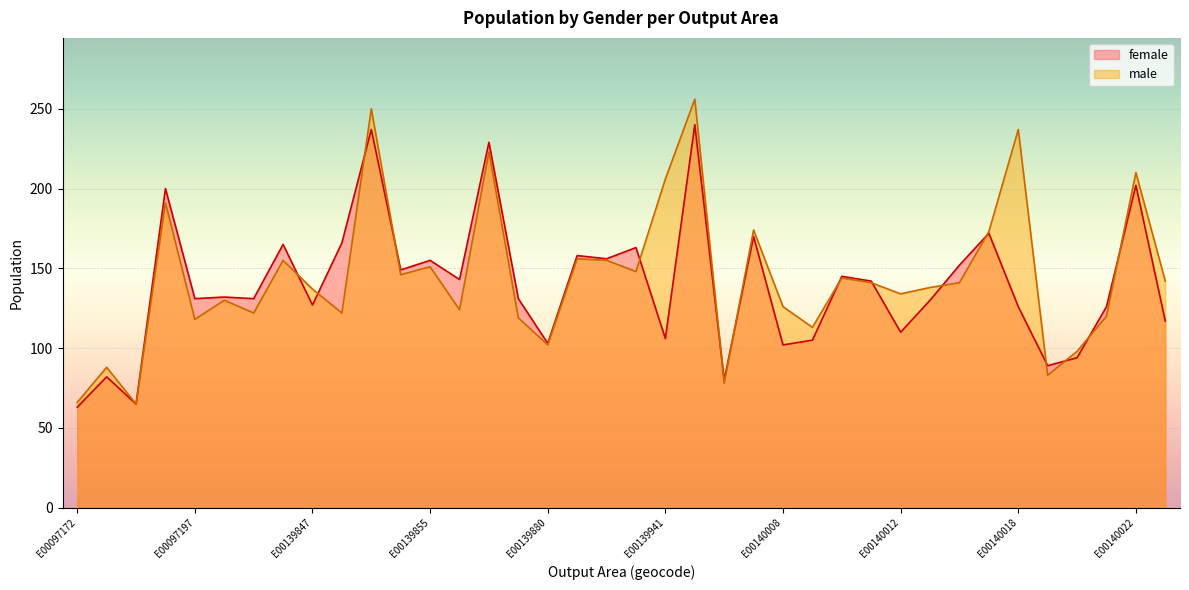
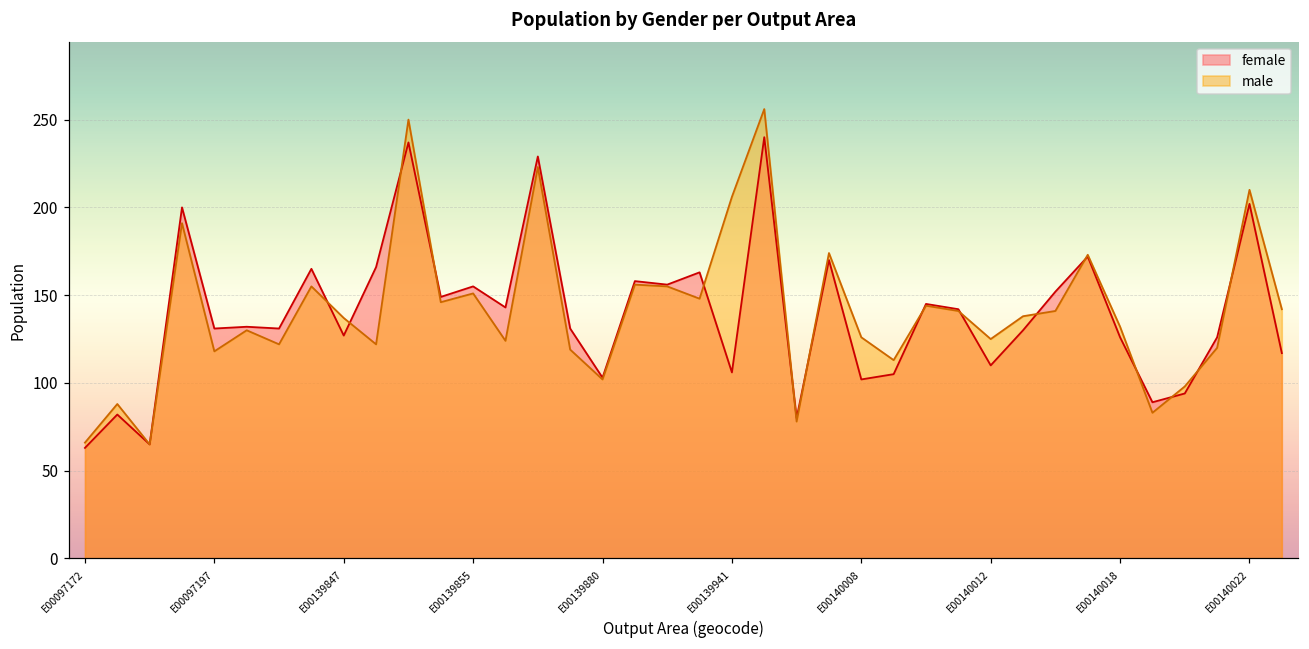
male, E00140012: 134 -> 125
male, E00140018: 237 -> 132
